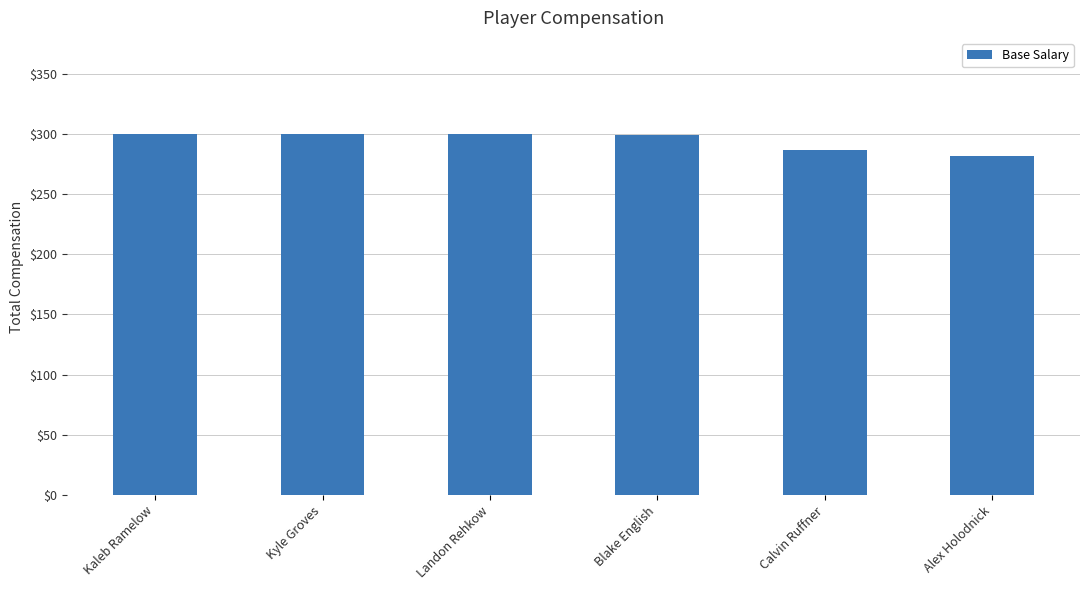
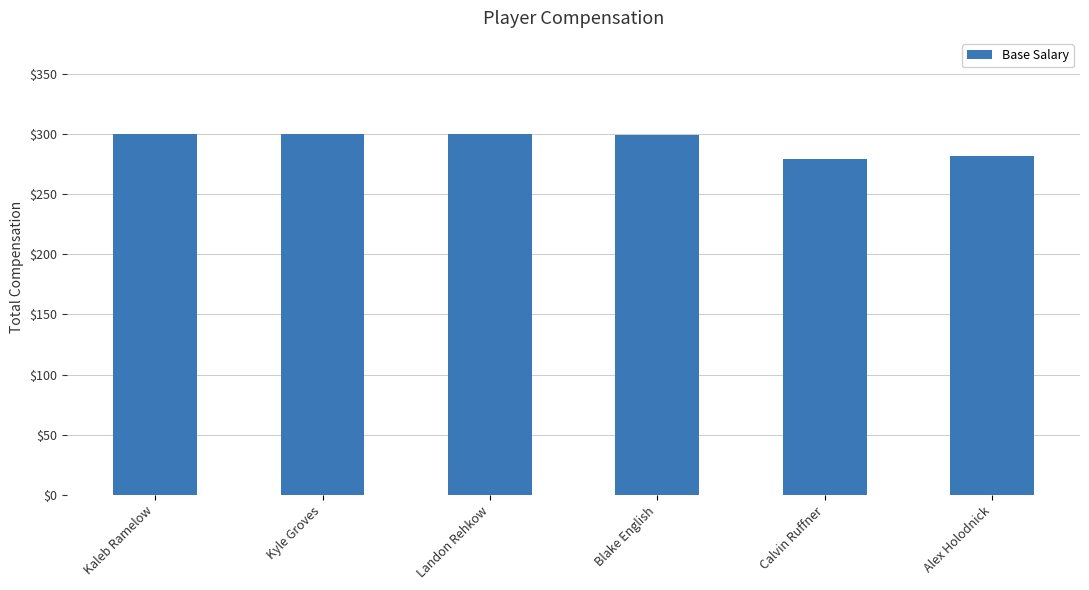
Calvin Ruffner: $287 -> $279
